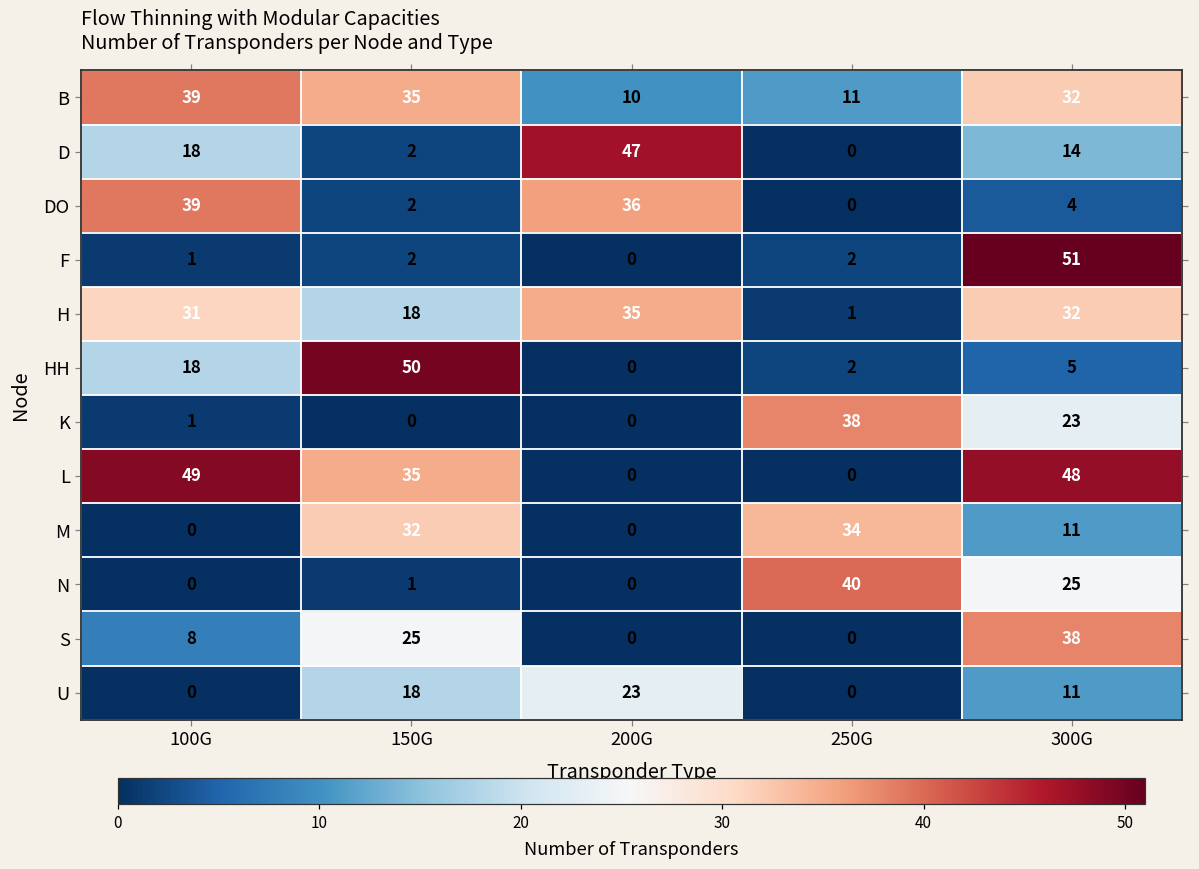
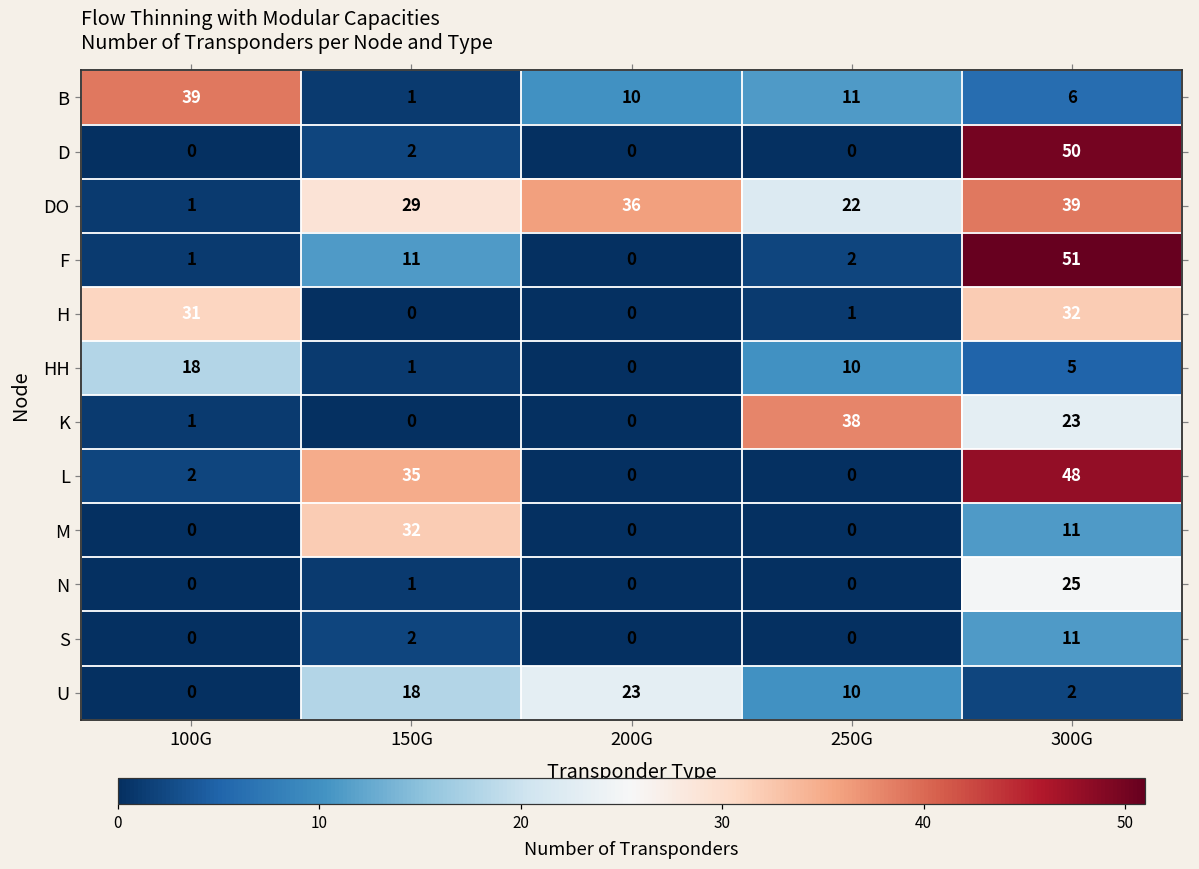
B, 150G: 35 -> 1
B, 300G: 32 -> 6
D, 100G: 18 -> 0
D, 200G: 47 -> 0
D, 300G: 14 -> 50
DO, 100G: 39 -> 1
DO, 150G: 2 -> 29
DO, 250G: 0 -> 22
DO, 300G: 4 -> 39
F, 150G: 2 -> 11
H, 150G: 18 -> 0
H, 200G: 35 -> 0
HH, 150G: 50 -> 1
HH, 250G: 2 -> 10
L, 100G: 49 -> 2
M, 250G: 34 -> 0
N, 250G: 40 -> 0
S, 100G: 8 -> 0
S, 150G: 25 -> 2
S, 300G: 38 -> 11
U, 250G: 0 -> 10
U, 300G: 11 -> 2
